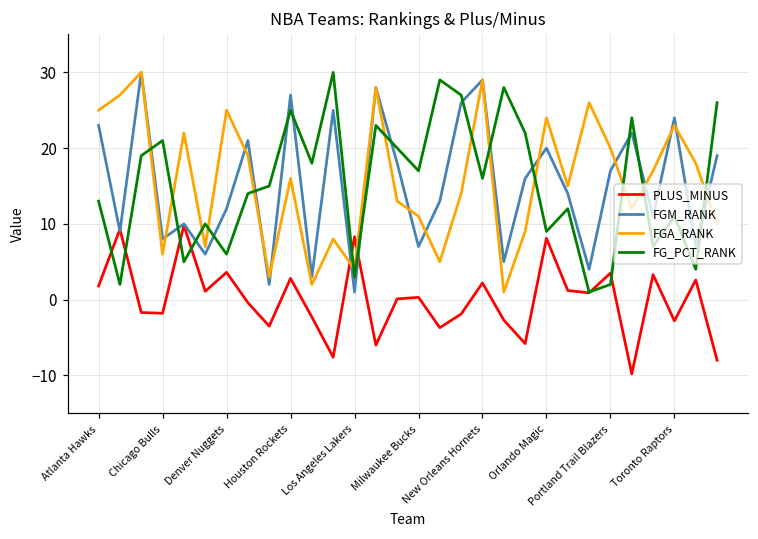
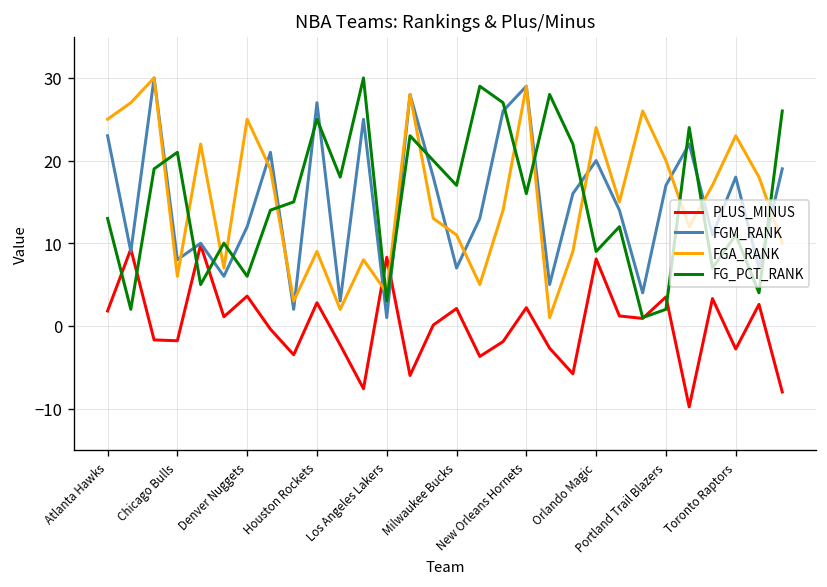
FGA_RANK, Houston Rockets: 16 -> 9
PLUS_MINUS, Milwaukee Bucks: 0 -> 2
FGM_RANK, Toronto Raptors: 24 -> 18
